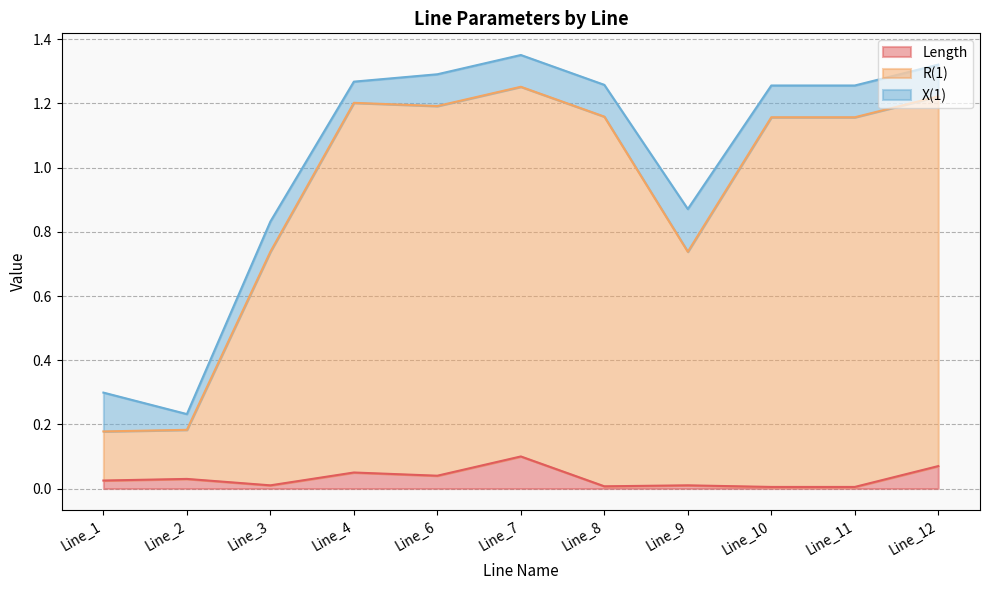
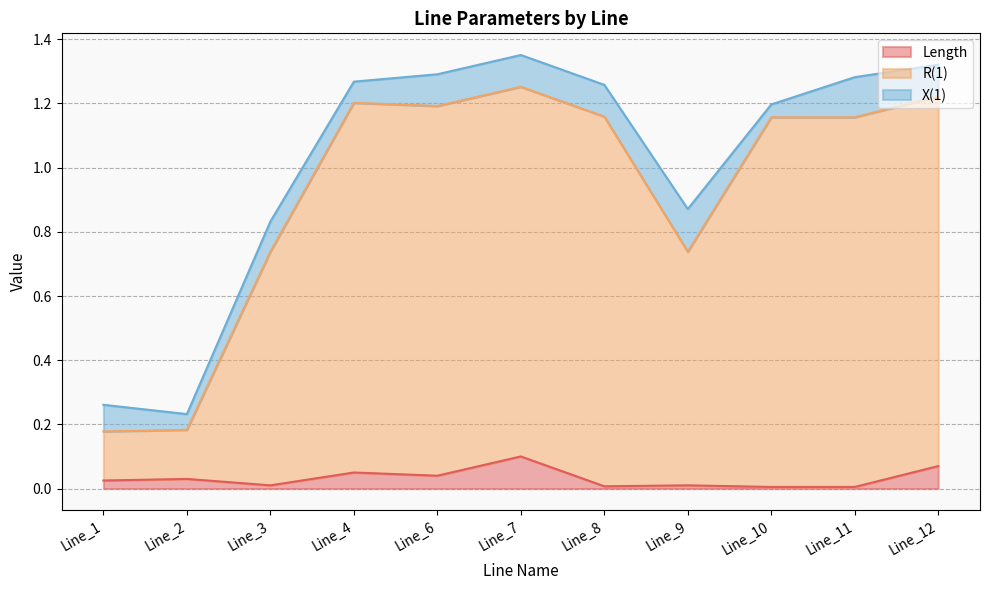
X(1), Line_1: 0.12 -> 0.08
X(1), Line_10: 0.10 -> 0.04
X(1), Line_11: 0.10 -> 0.13
